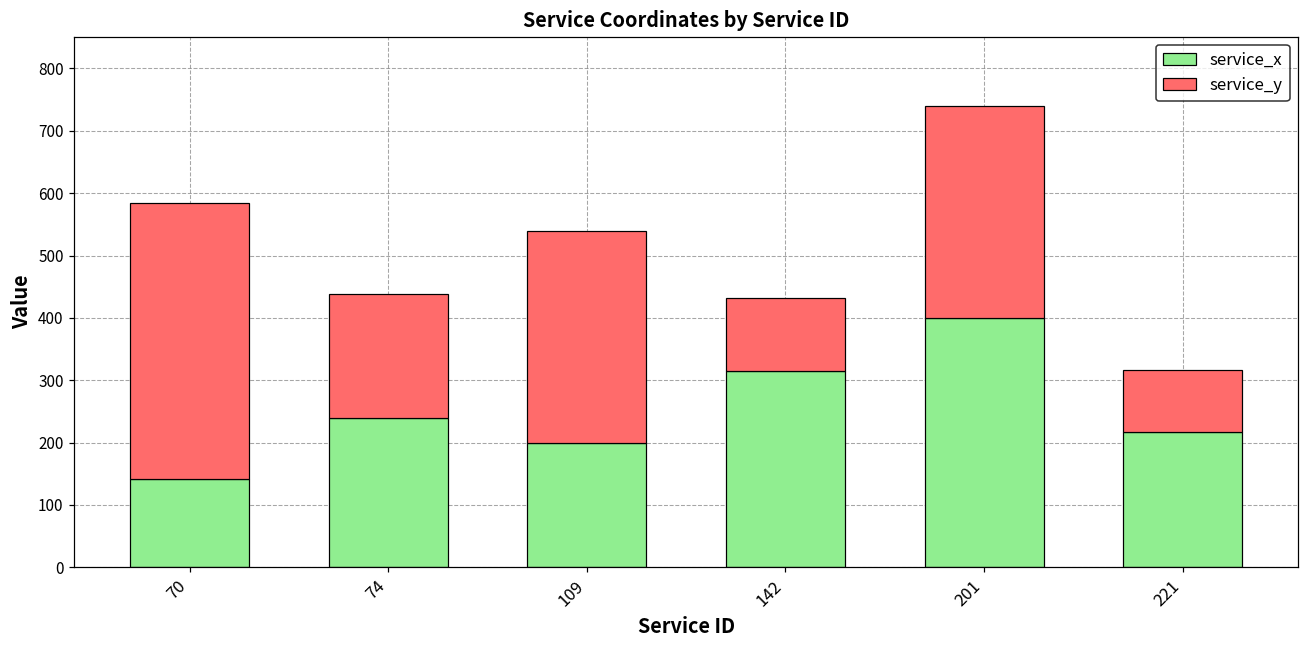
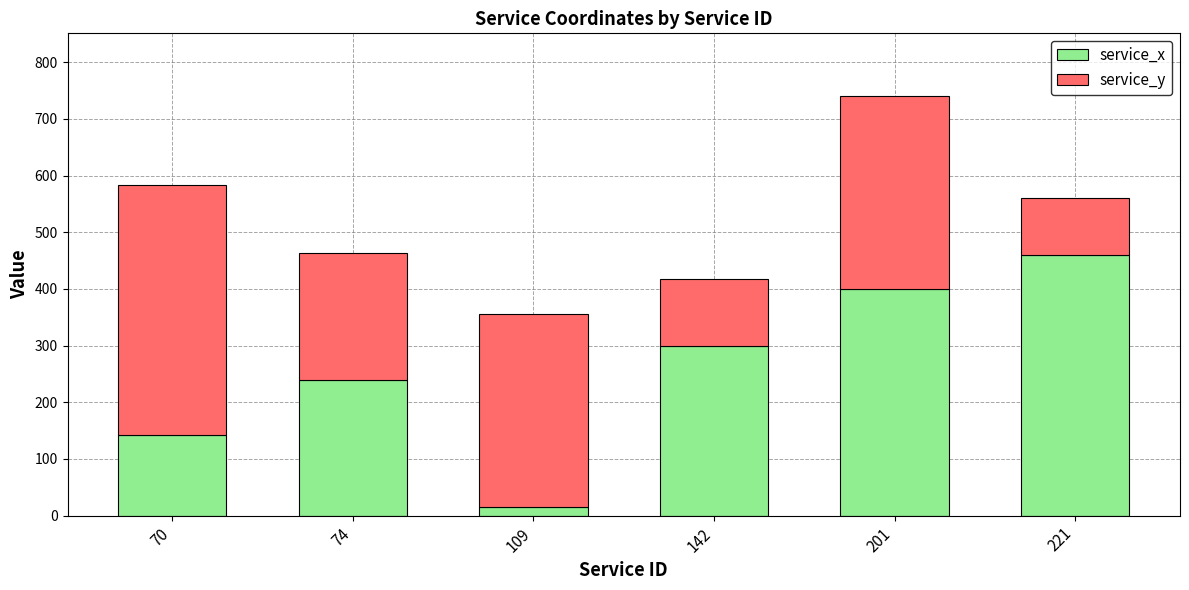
service_y, 74: 200 -> 230
service_x, 109: 200 -> 20
service_x, 142: 320 -> 300
service_x, 221: 220 -> 460
